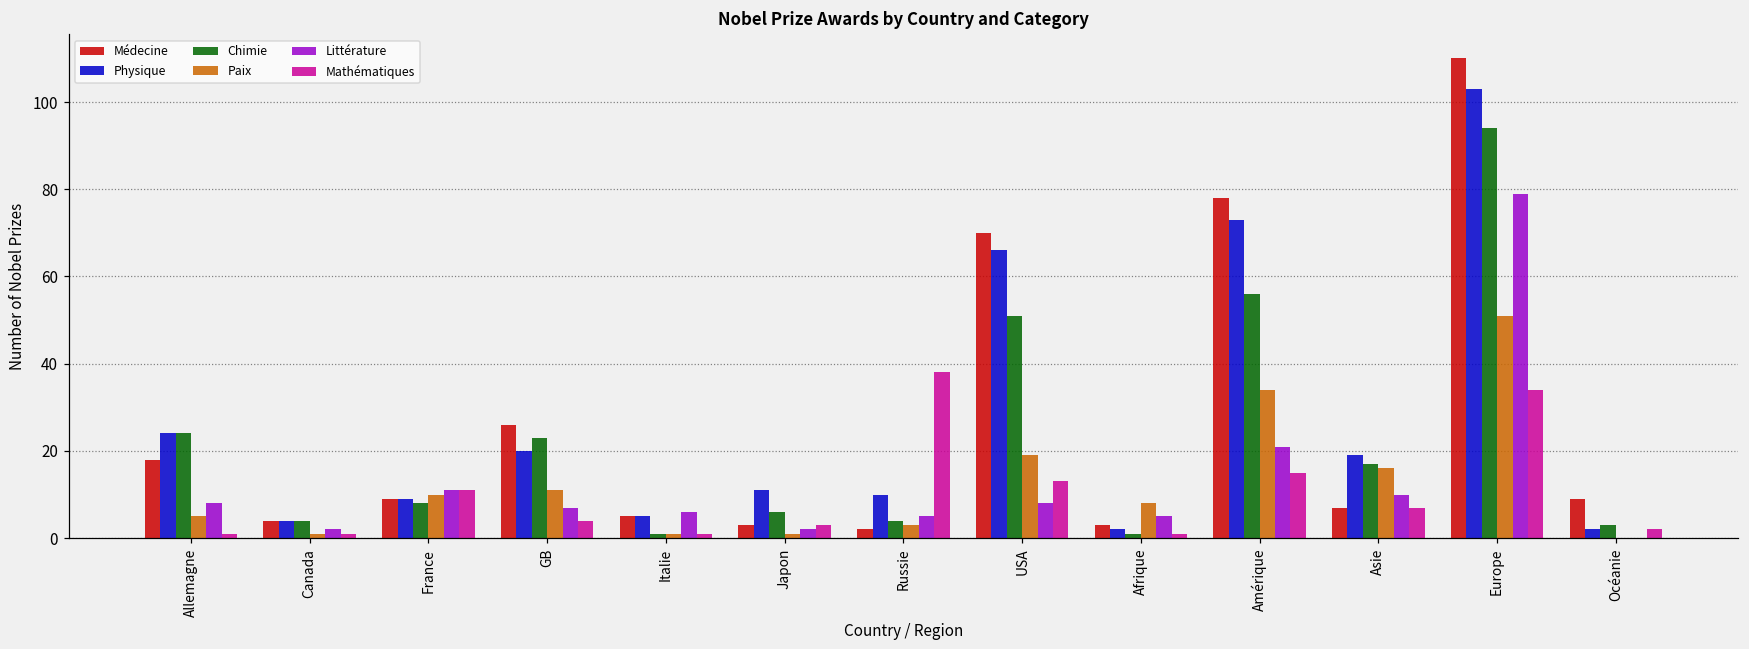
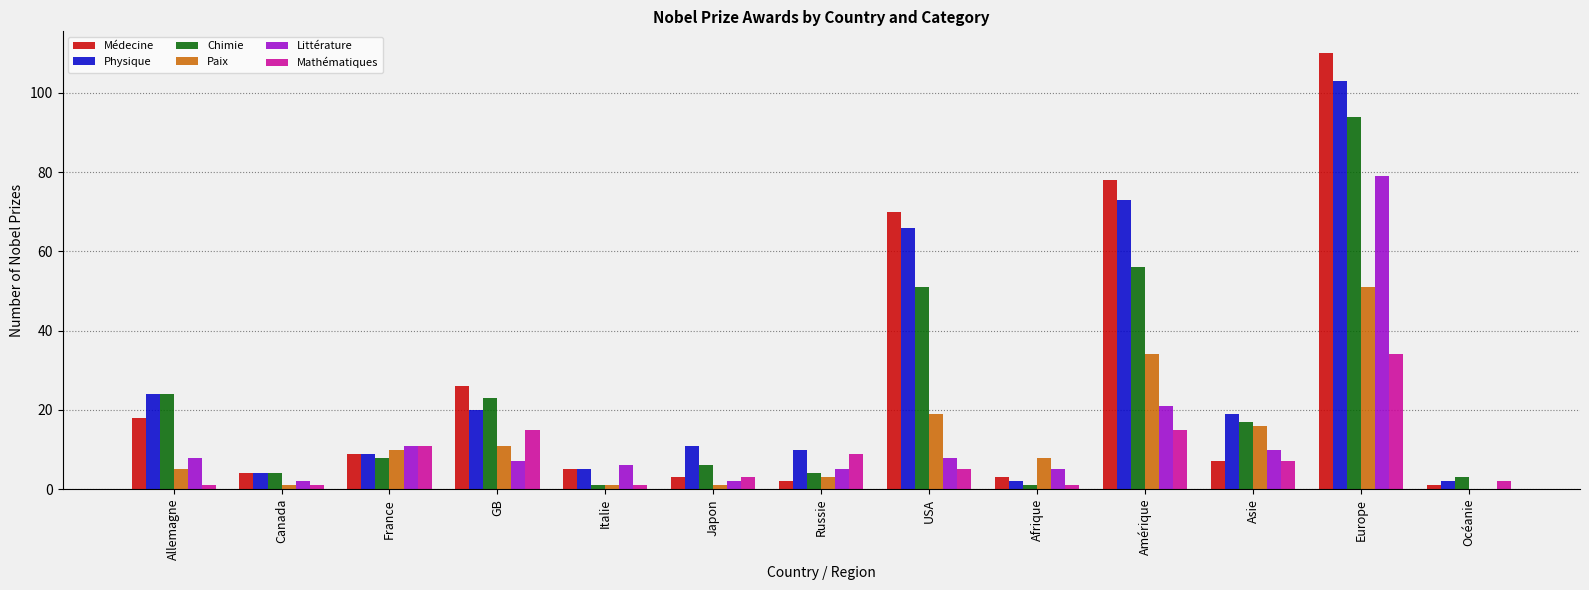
Mathématiques, GB: 4 -> 15
Mathématiques, Russie: 38 -> 9
Mathématiques, USA: 13 -> 5
Médecine, Océanie: 9 -> 1
